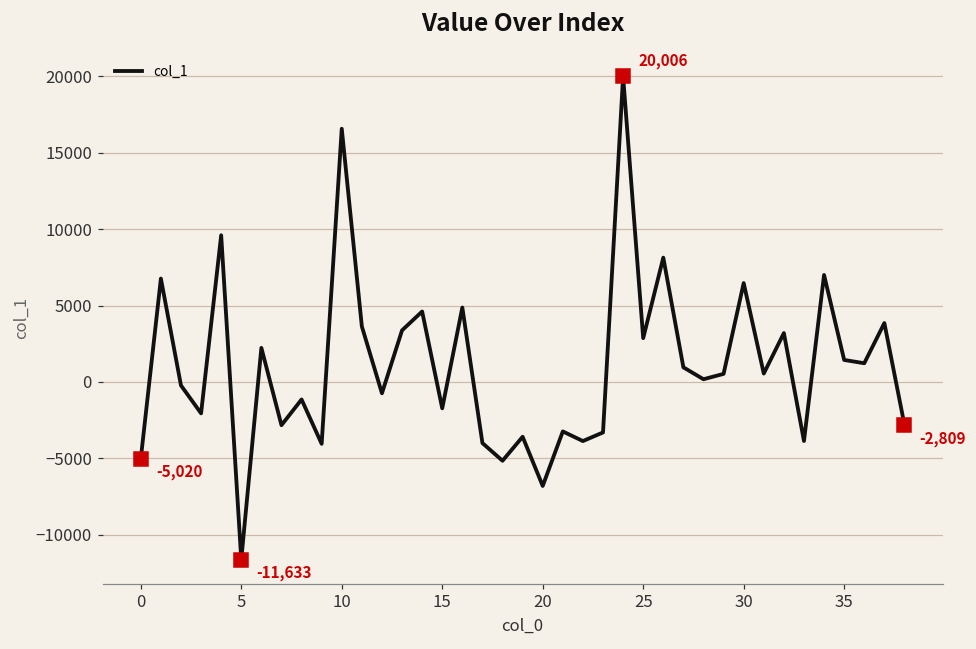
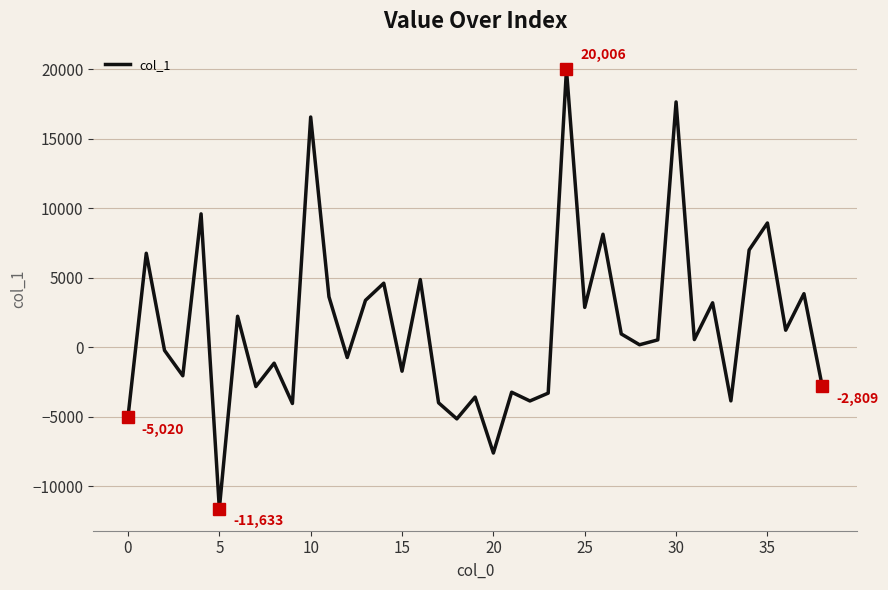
col_1, 20: -6800 -> -7600
col_1, 30: 6500 -> 17700
col_1, 35: 1400 -> 8900
